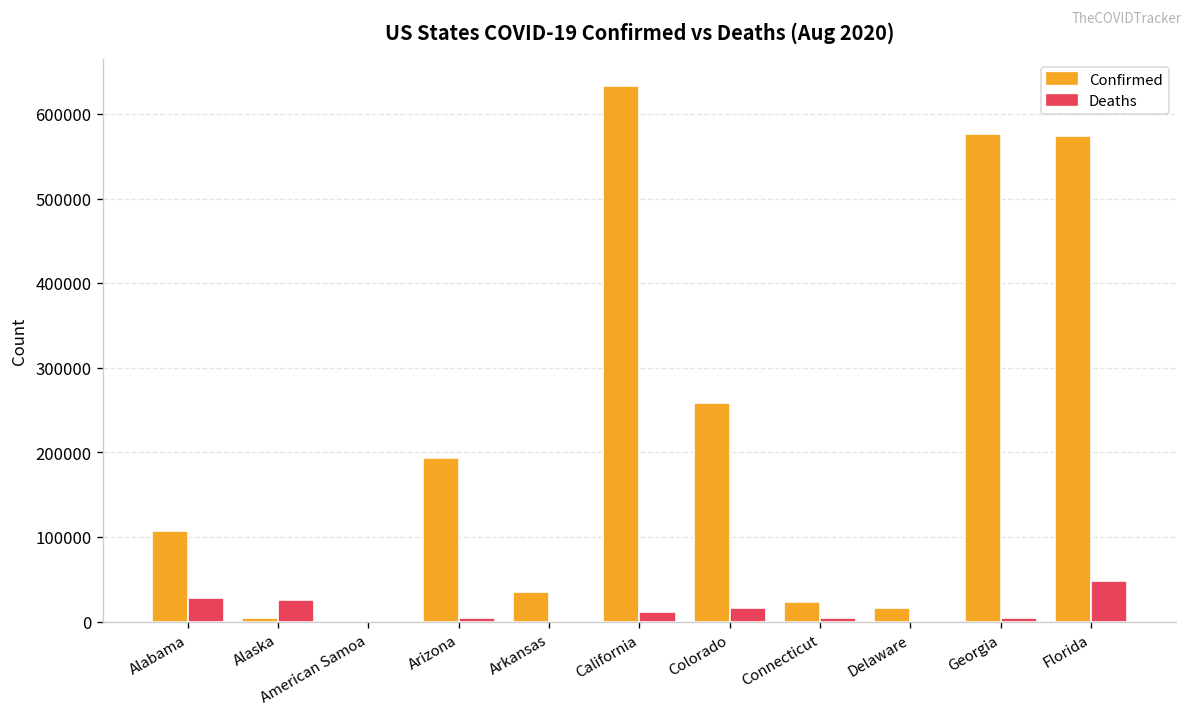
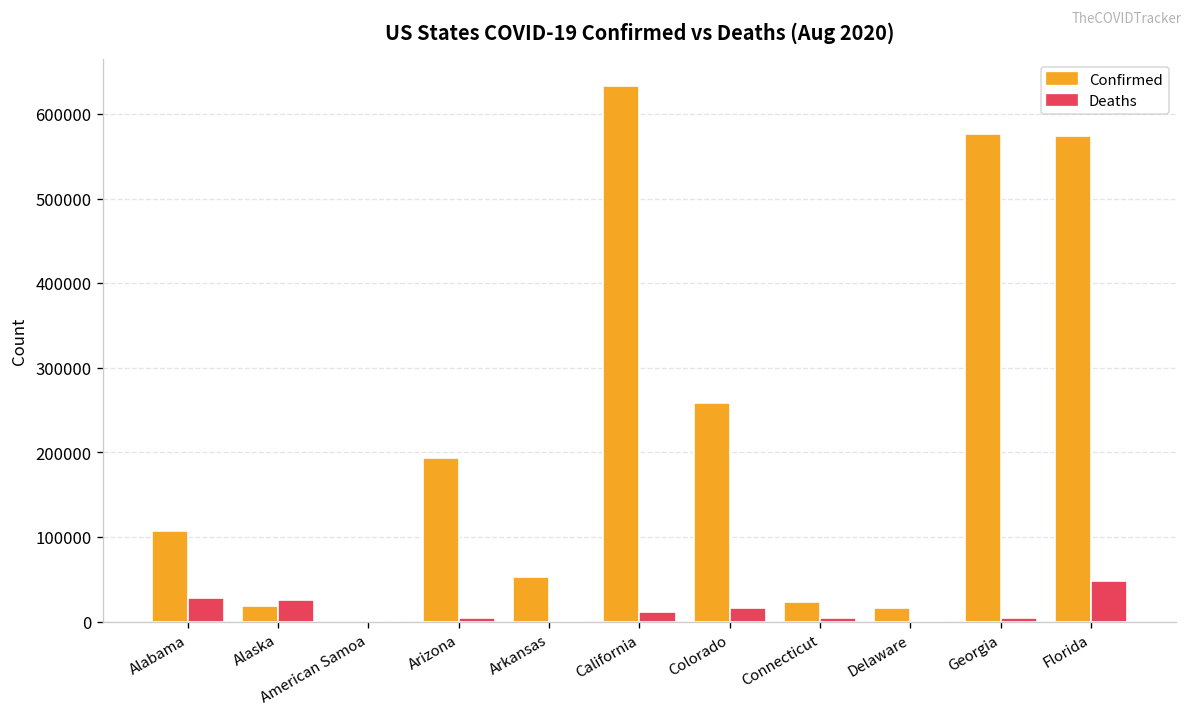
Confirmed, Alaska: 0 -> 20000
Confirmed, Arkansas: 40000 -> 50000
